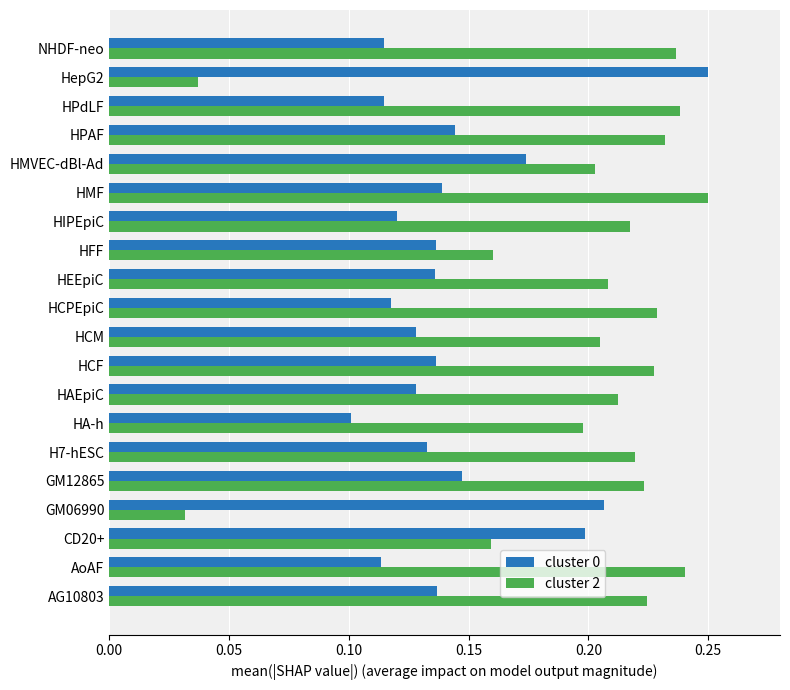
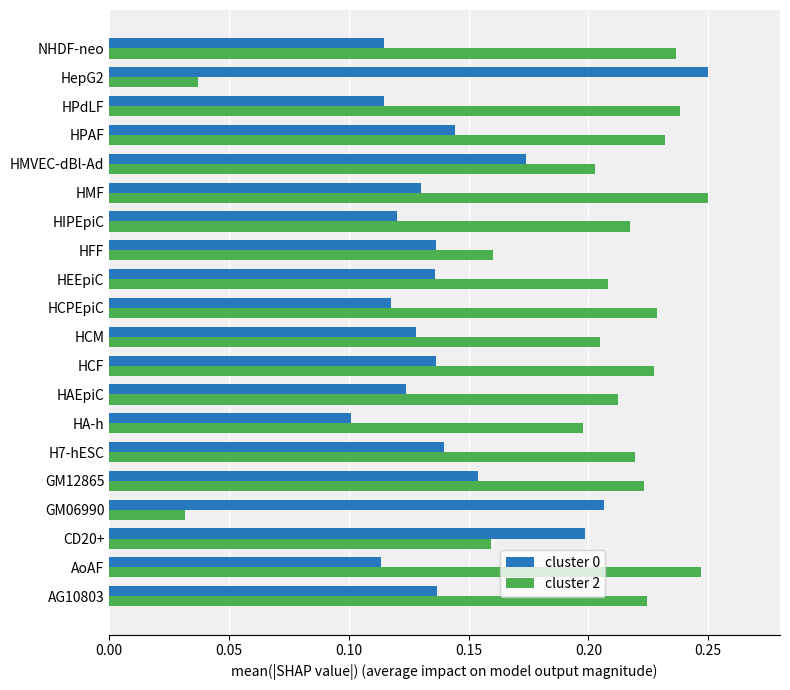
cluster 0, HMF: 0.139 -> 0.130
cluster 0, HAEpiC: 0.128 -> 0.124
cluster 0, H7-hESC: 0.133 -> 0.140
cluster 0, GM12865: 0.147 -> 0.154
cluster 2, AoAF: 0.240 -> 0.247
